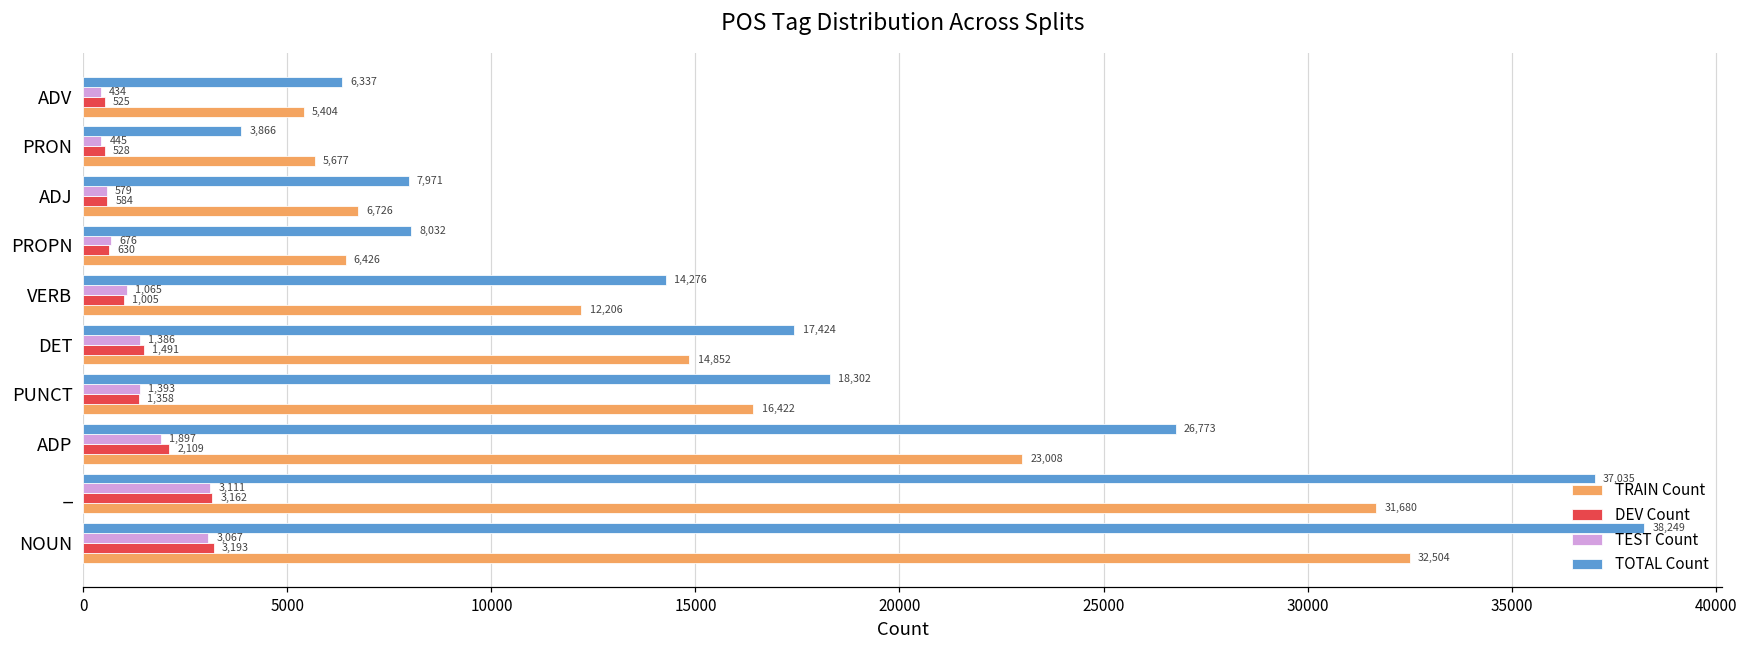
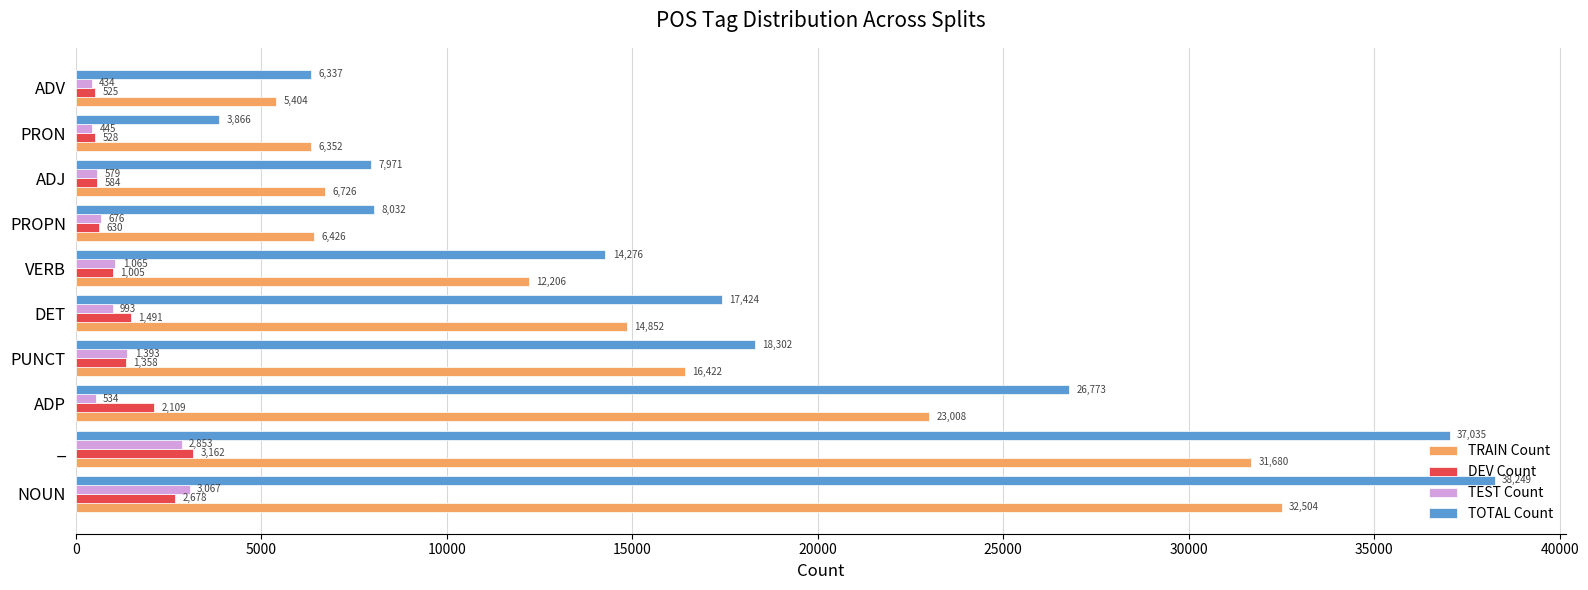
TRAIN Count, PRON: 5,677 -> 6,352
TEST Count, DET: 1,386 -> 993
TEST Count, ADP: 1,897 -> 534
TEST Count, _: 3,111 -> 2,853
DEV Count, NOUN: 3,193 -> 2,678
